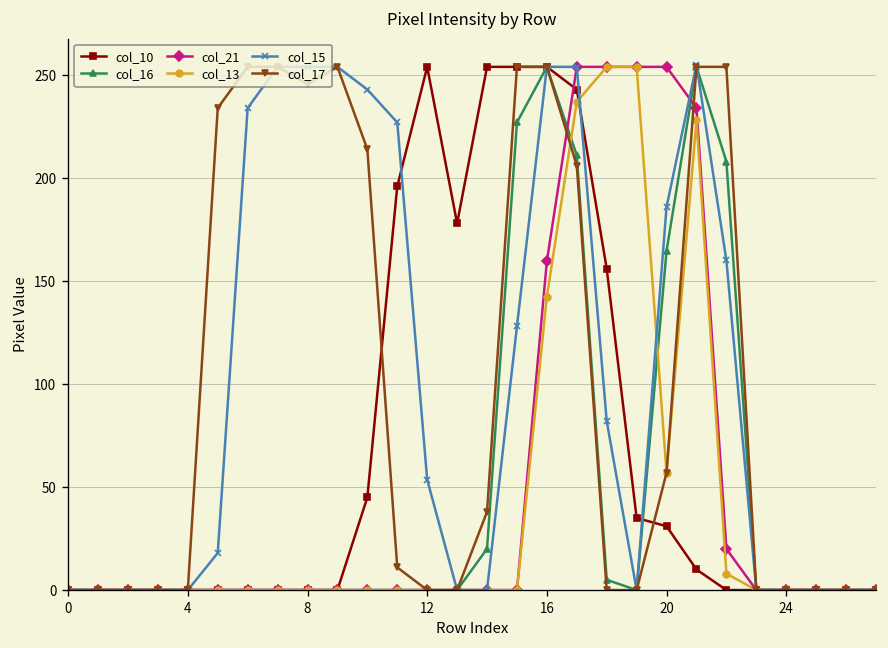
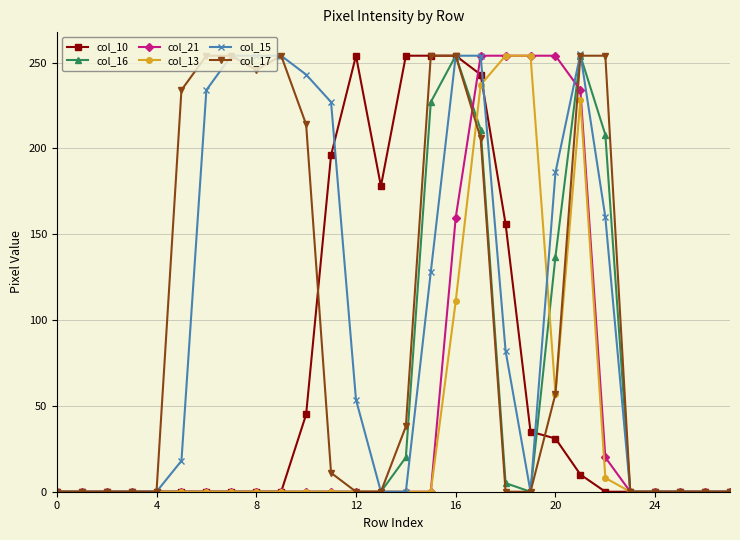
col_13, 16: 143 -> 111
col_16, 20: 165 -> 137
